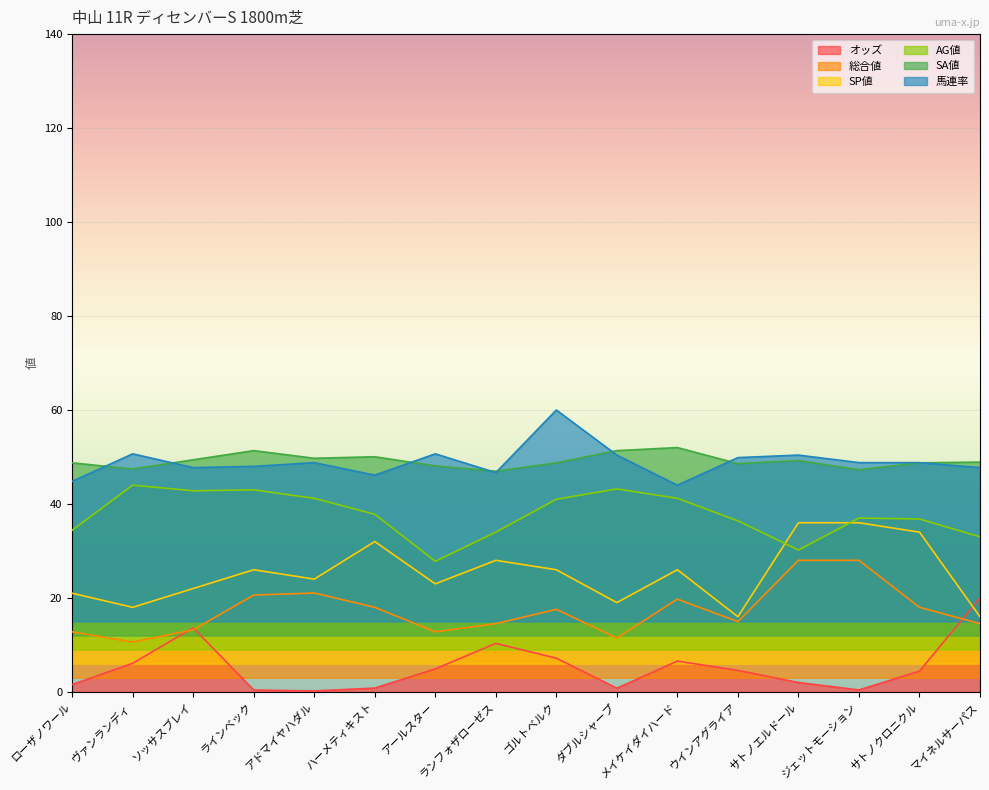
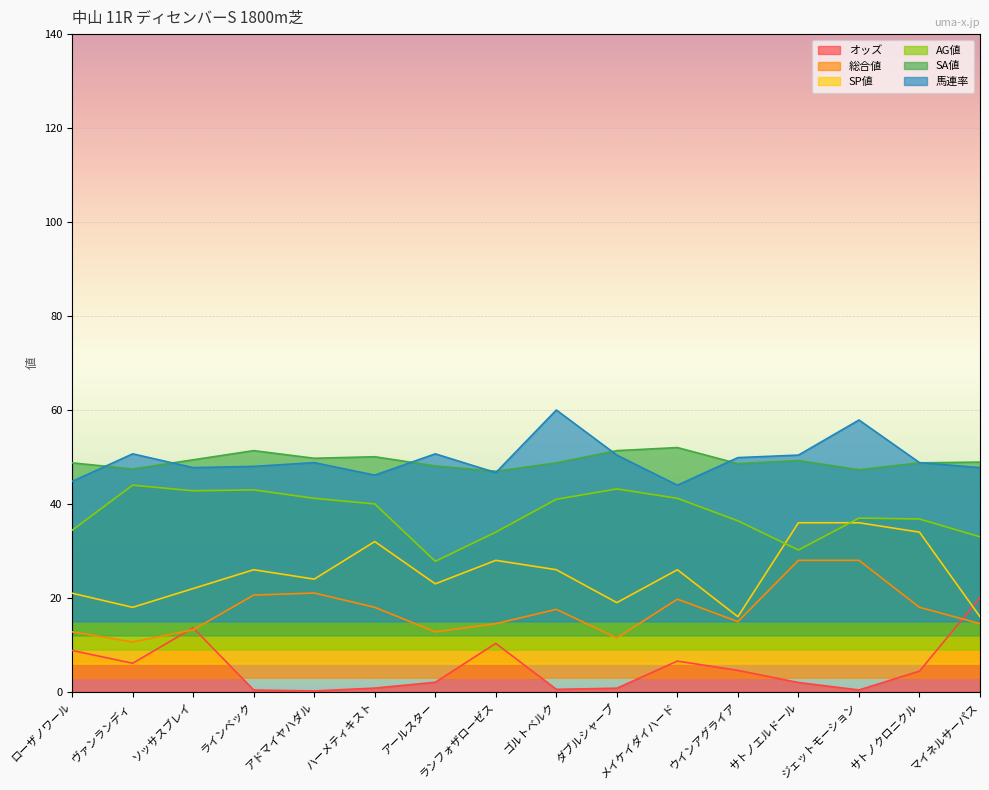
オッズ, ローザノワール: 2 -> 9
AG値, ハーメティキスト: 38 -> 40
オッズ, アールスター: 5 -> 2
オッズ, ゴルトベルク: 7 -> 1
馬連率, ジェットモーション: 49 -> 58
